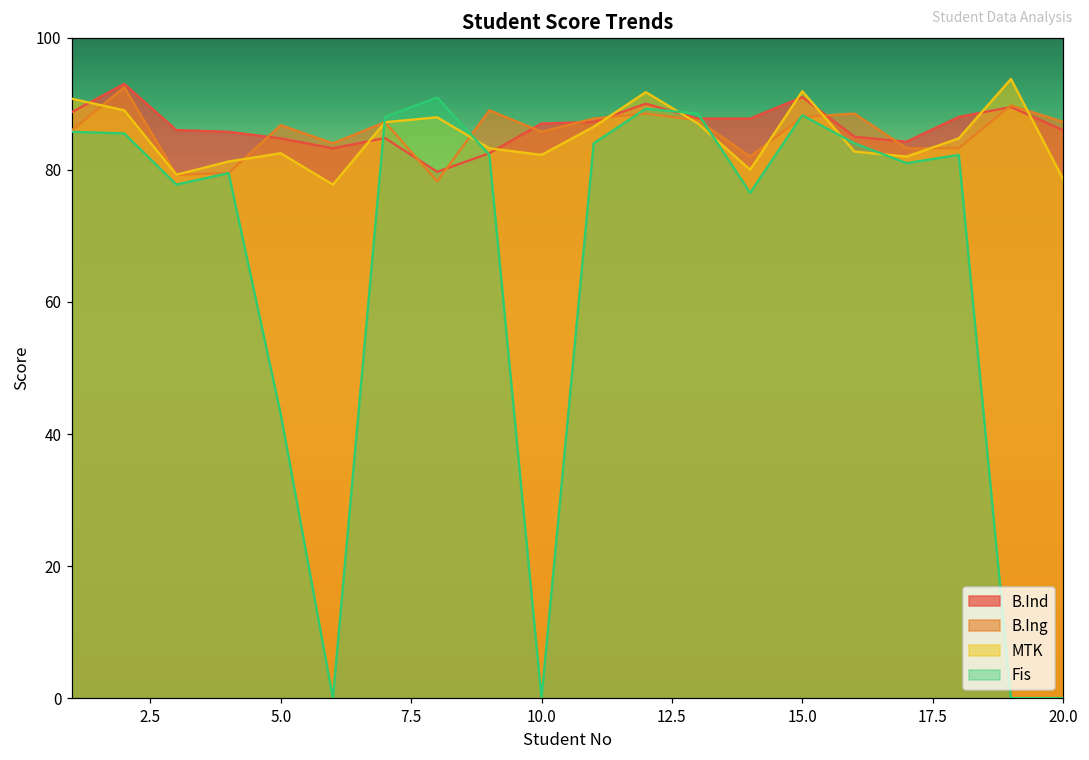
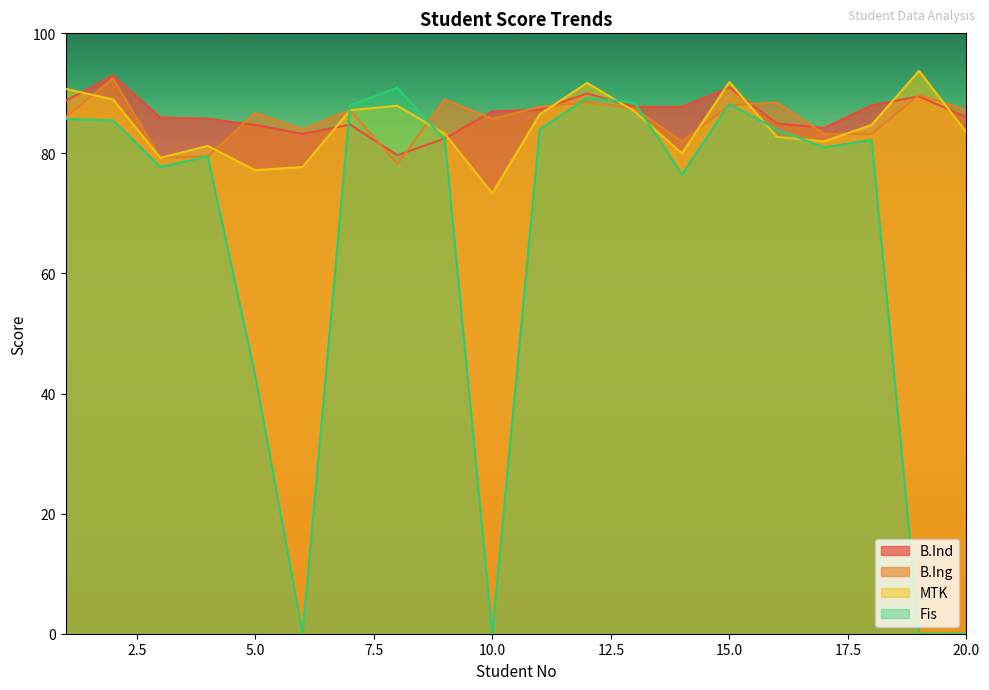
MTK, 5.0: 83 -> 77
MTK, 10.0: 82 -> 73
MTK, 20.0: 79 -> 84
